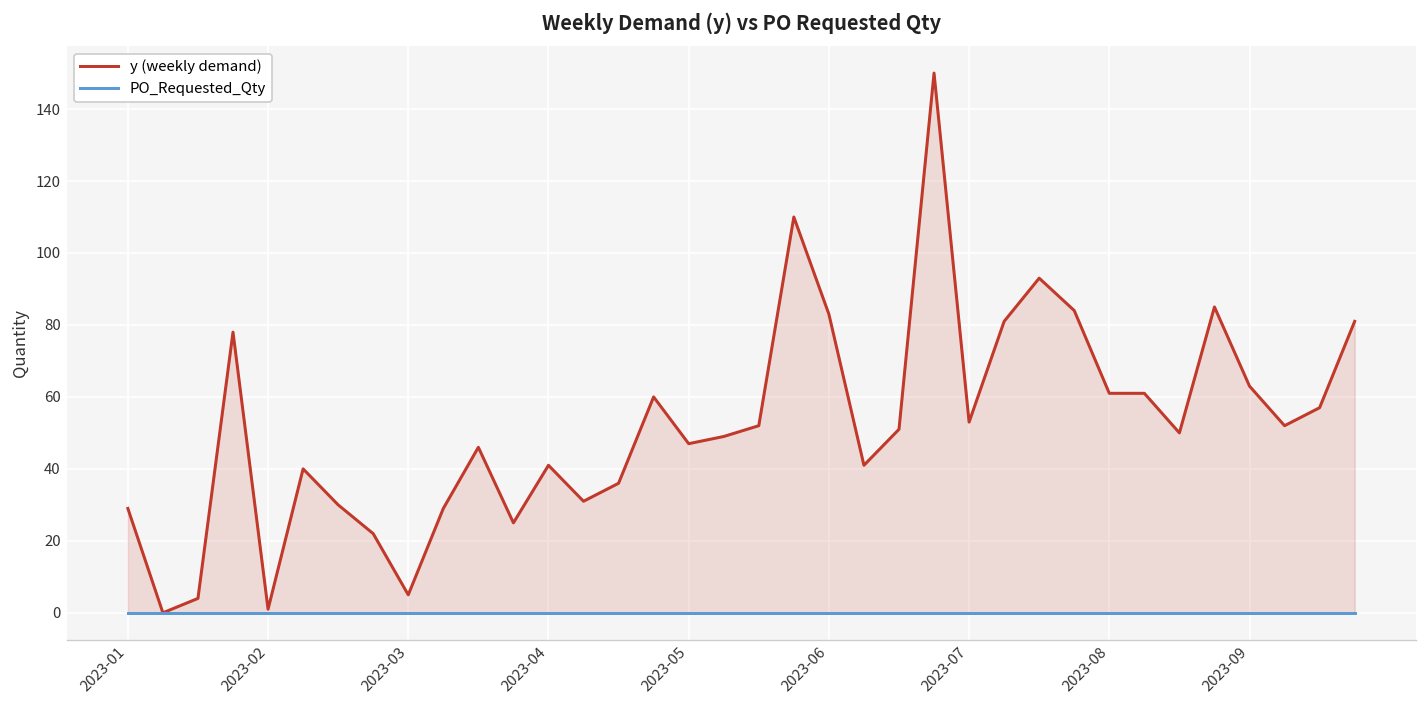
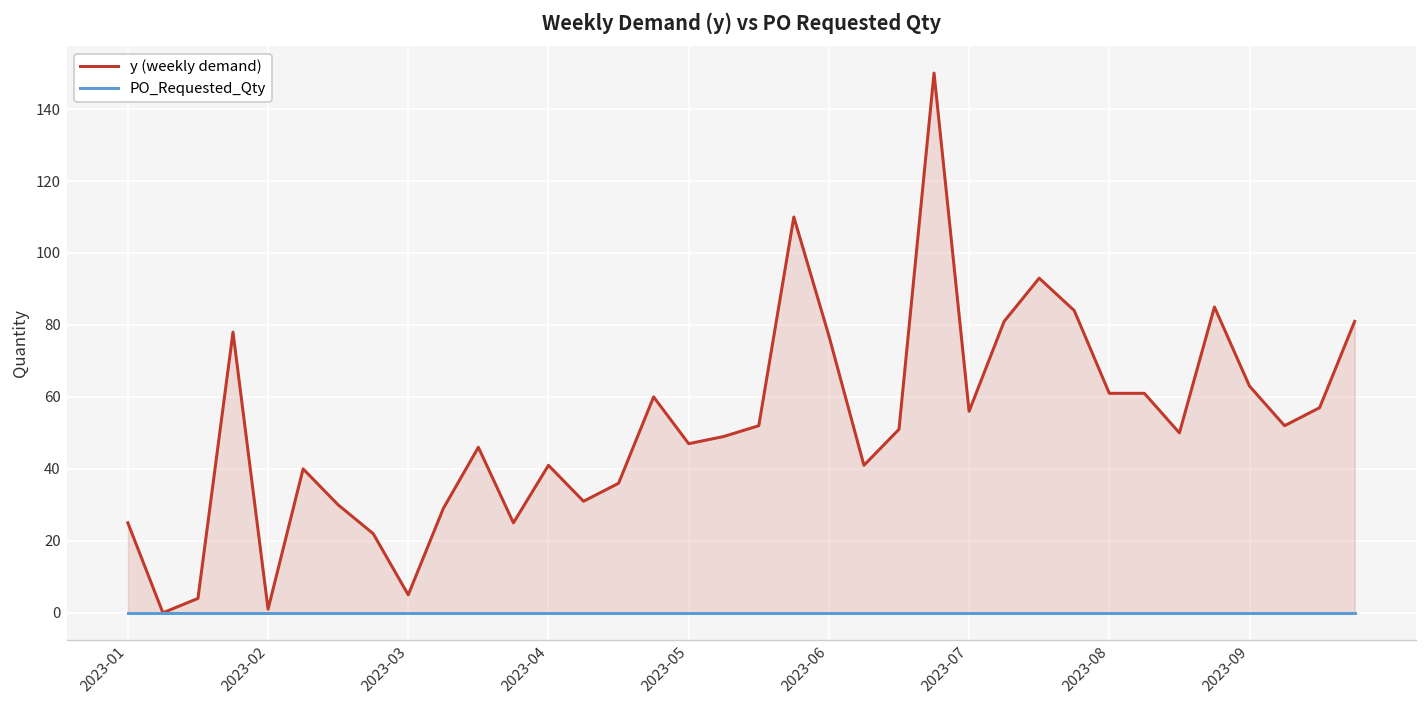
y (weekly demand), 2023-01: 29 -> 25
y (weekly demand), 2023-06: 83 -> 77
y (weekly demand), 2023-07: 53 -> 56
